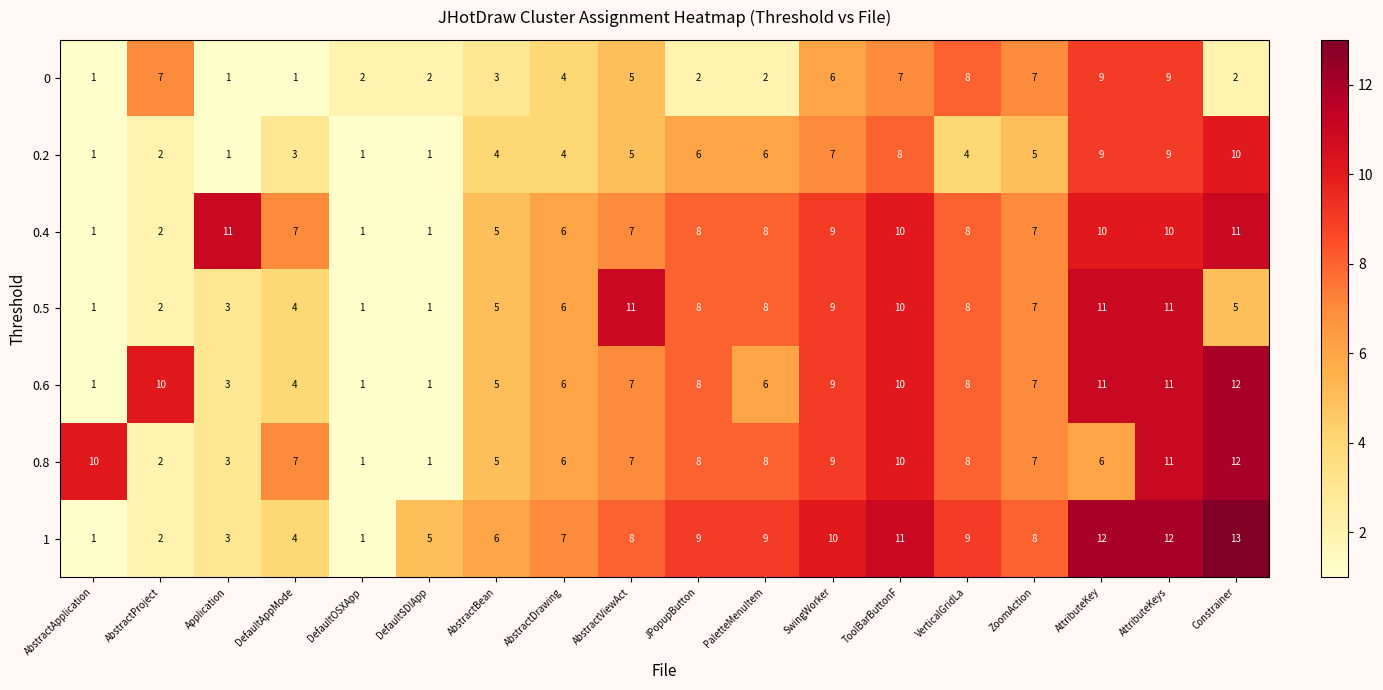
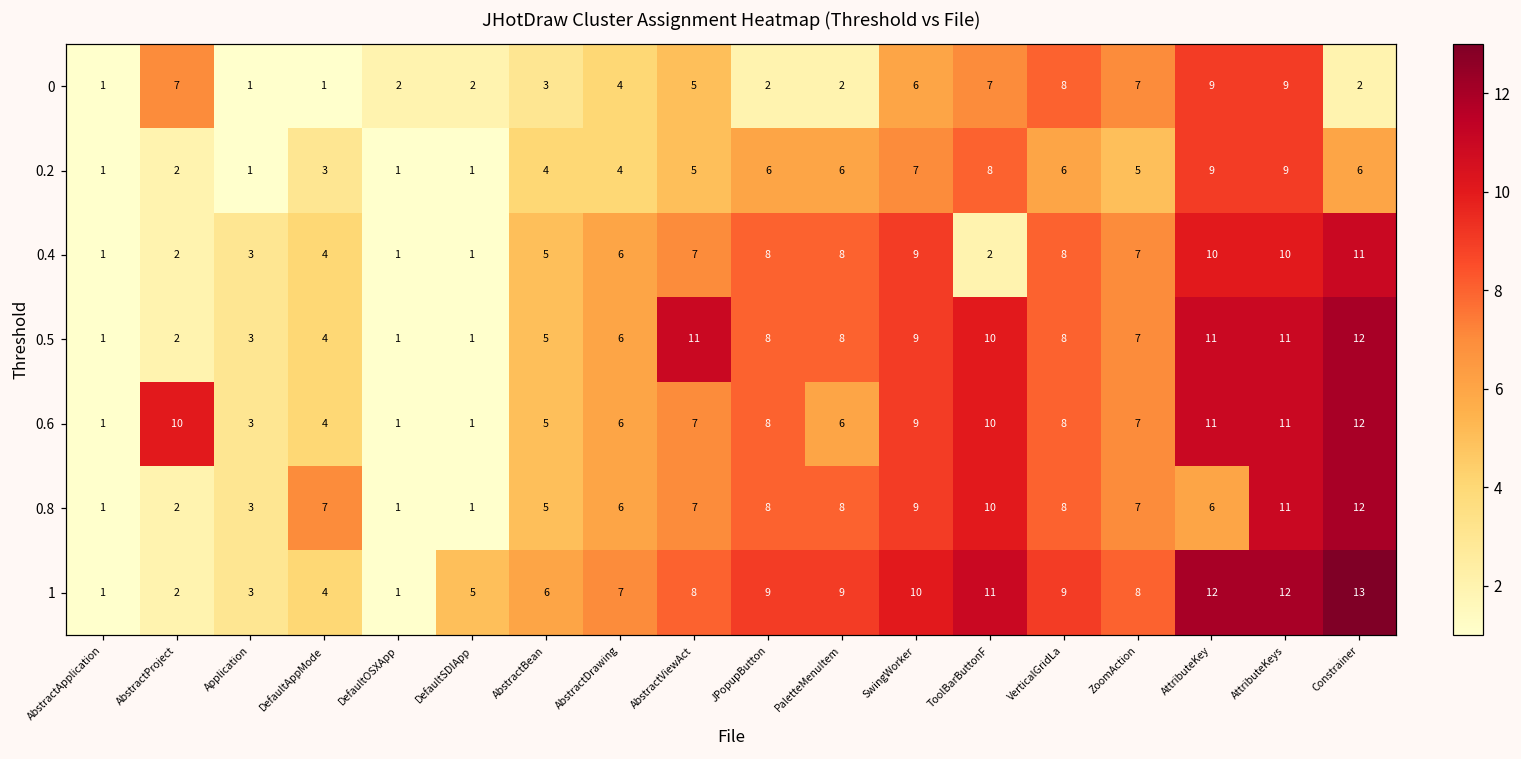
0.2, VerticalGridLa: 4 -> 6
0.2, Constrainer: 10 -> 6
0.4, Application: 11 -> 3
0.4, DefaultAppMode: 7 -> 4
0.4, ToolBarButtonF: 10 -> 2
0.5, Constrainer: 5 -> 12
0.8, AbstractApplication: 10 -> 1
